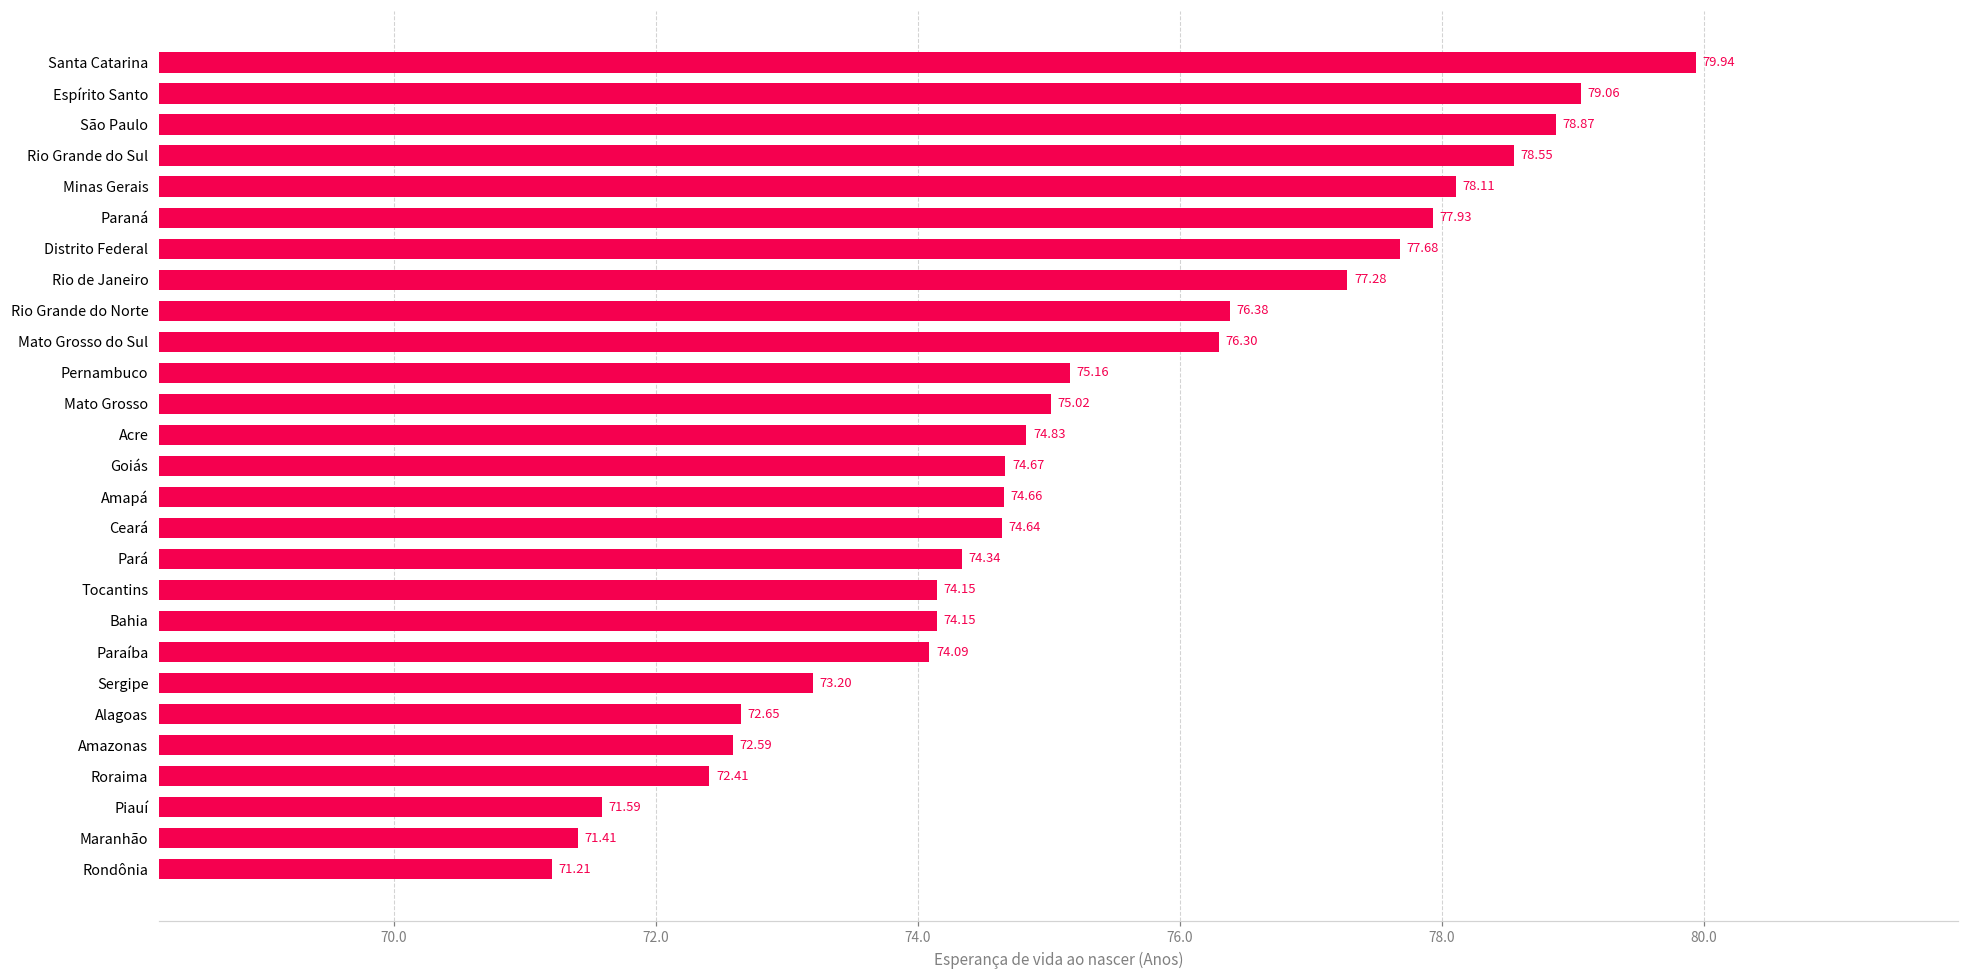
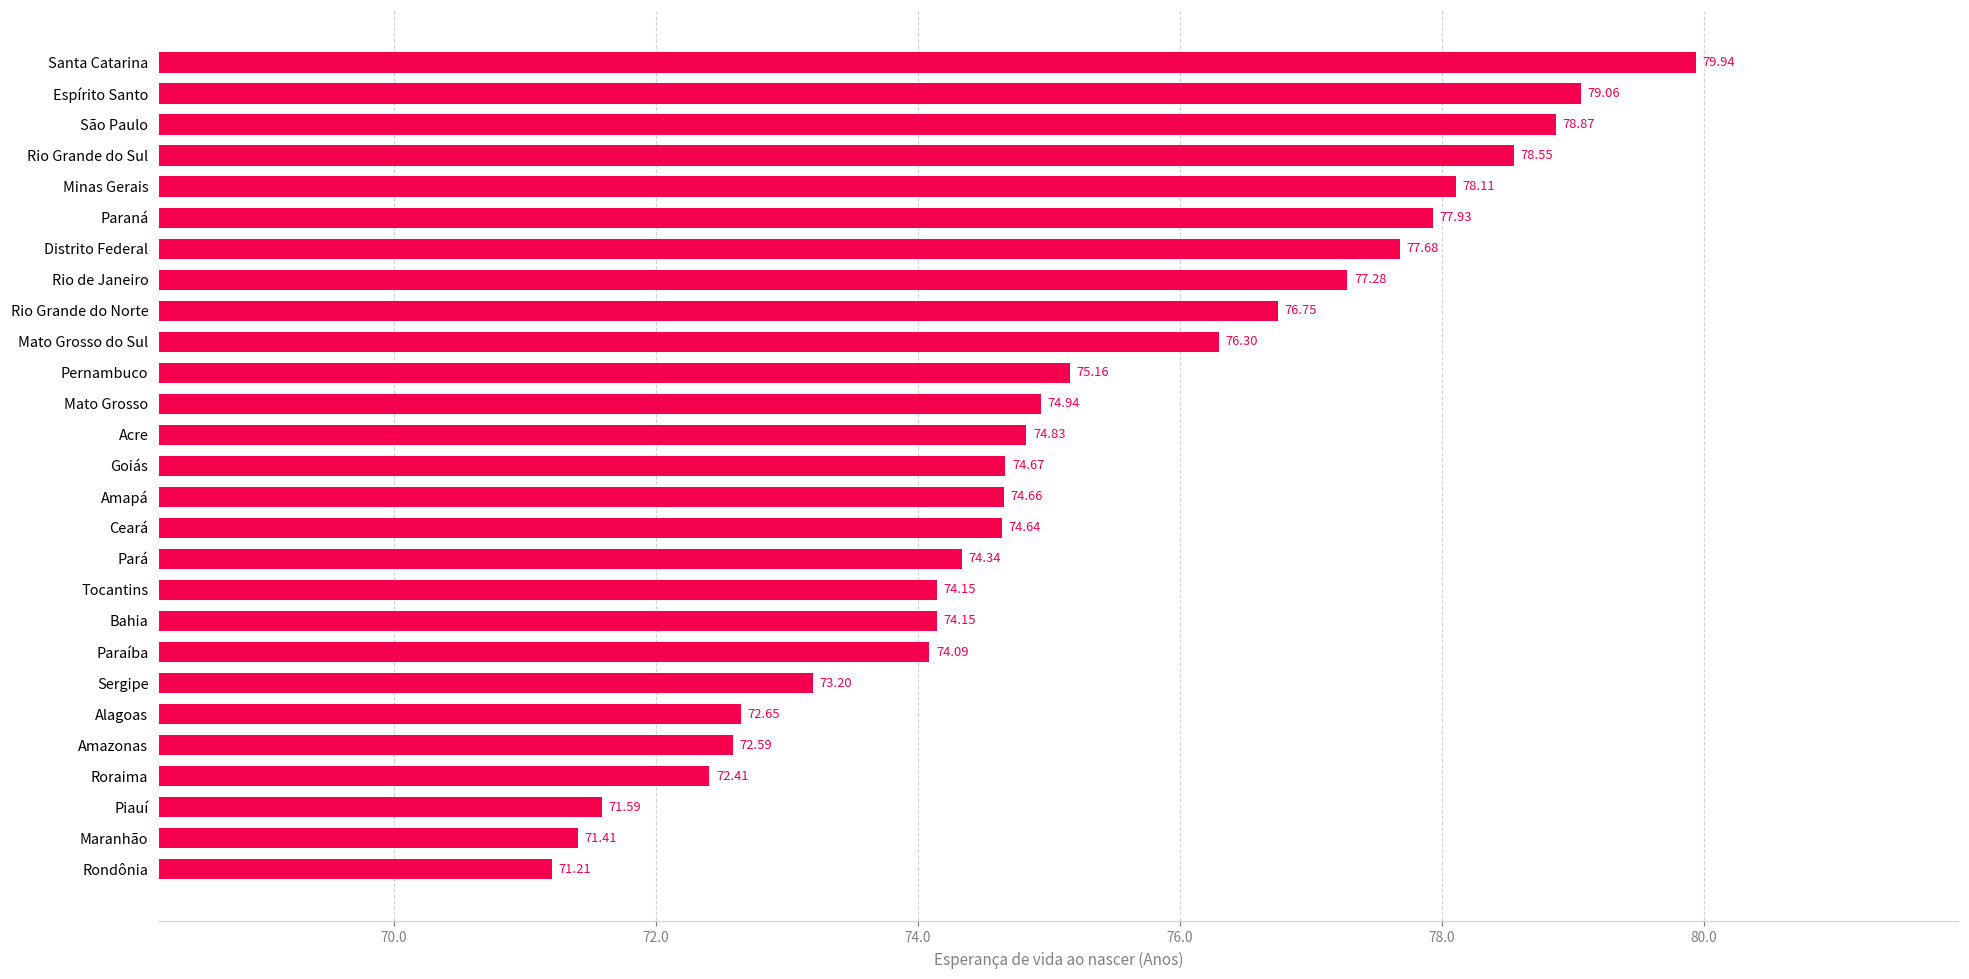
Rio Grande do Norte: 76.38 -> 76.75
Mato Grosso: 75.02 -> 74.94
